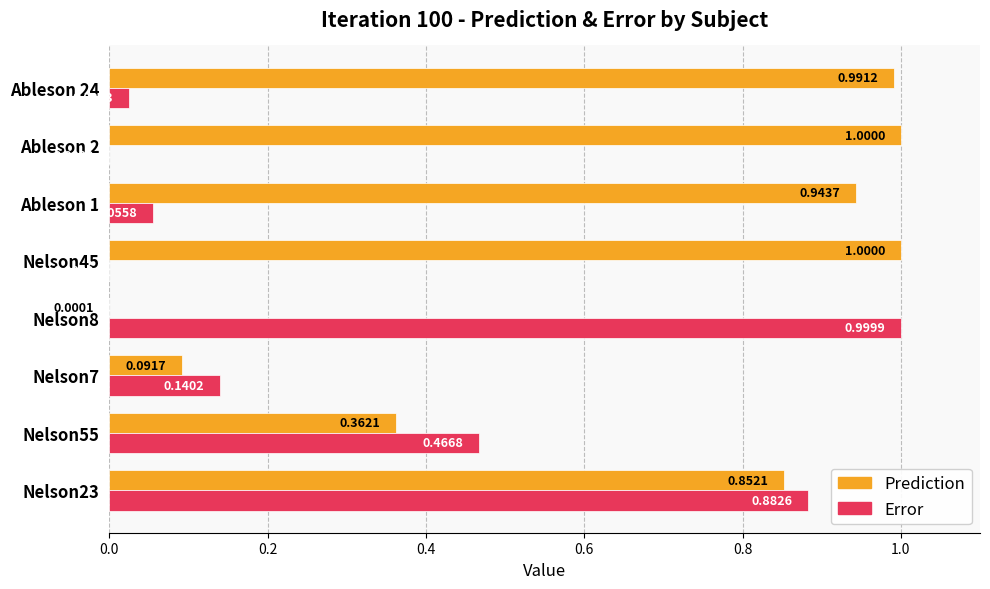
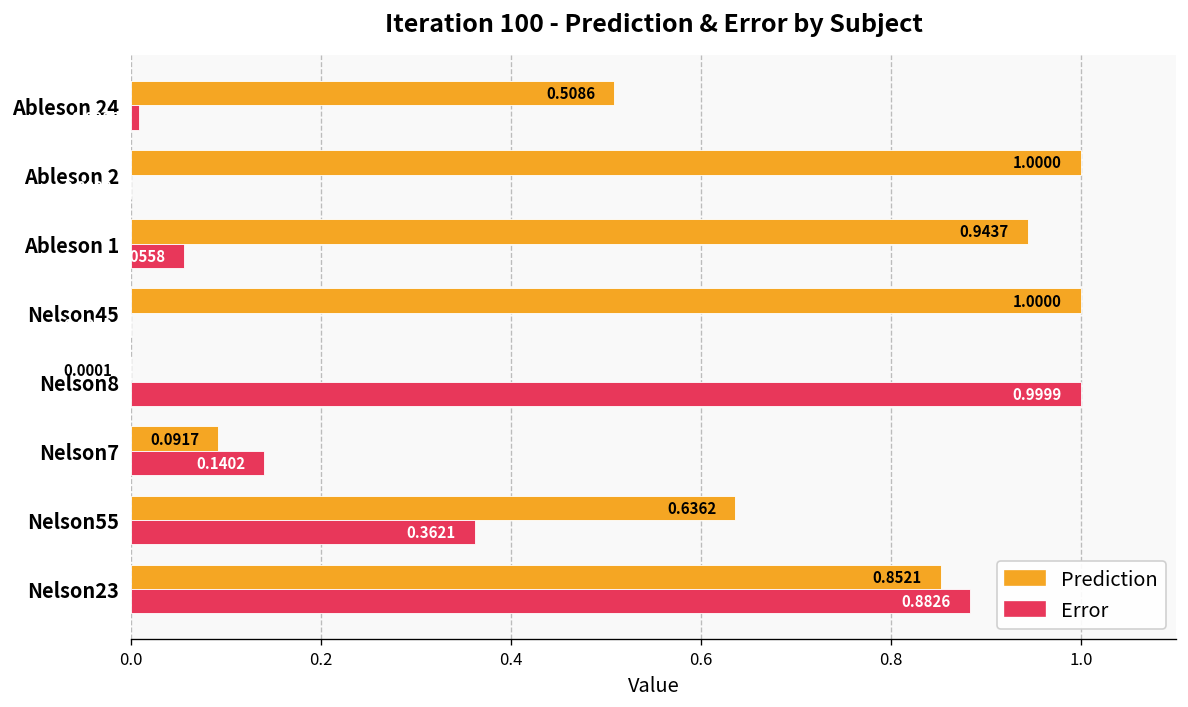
Prediction, Ableson 24: 0.9912 -> 0.5086
Error, Ableson 24: 0.03 -> 0.01
Prediction, Nelson55: 0.3621 -> 0.6362
Error, Nelson55: 0.4668 -> 0.3621
